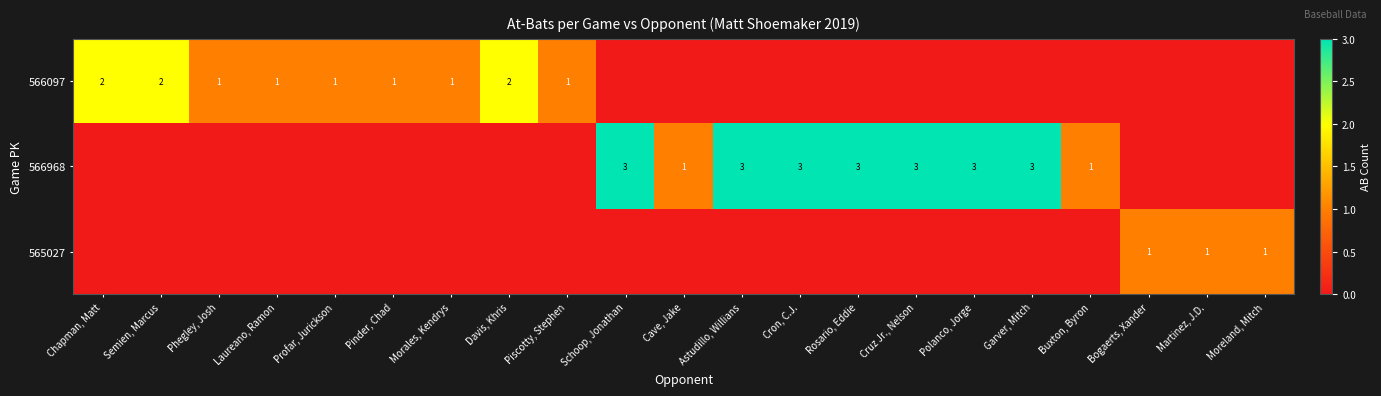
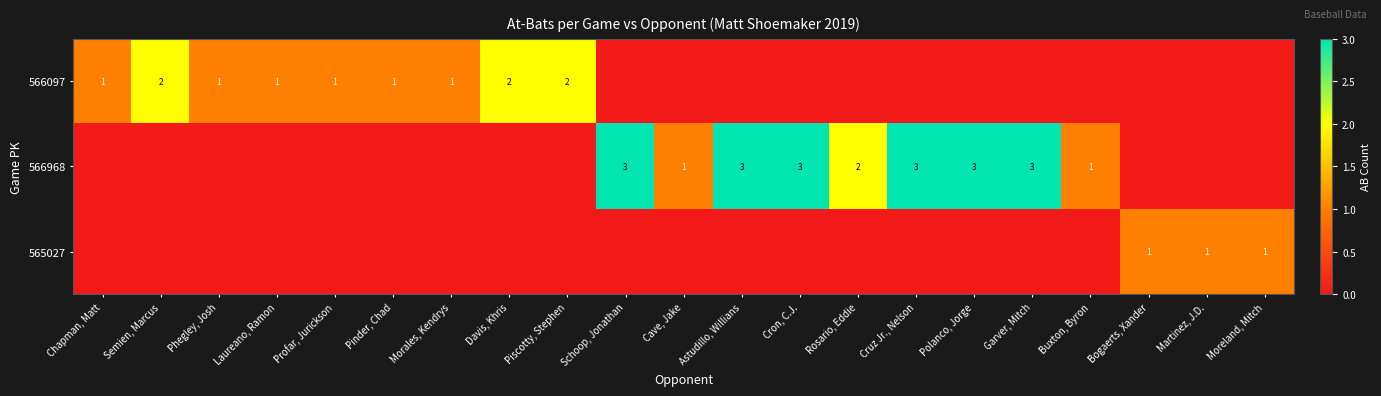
566097, Chapman, Matt: 2 -> 1
566097, Piscotty, Stephen: 1 -> 2
566968, Rosario, Eddie: 3 -> 2
